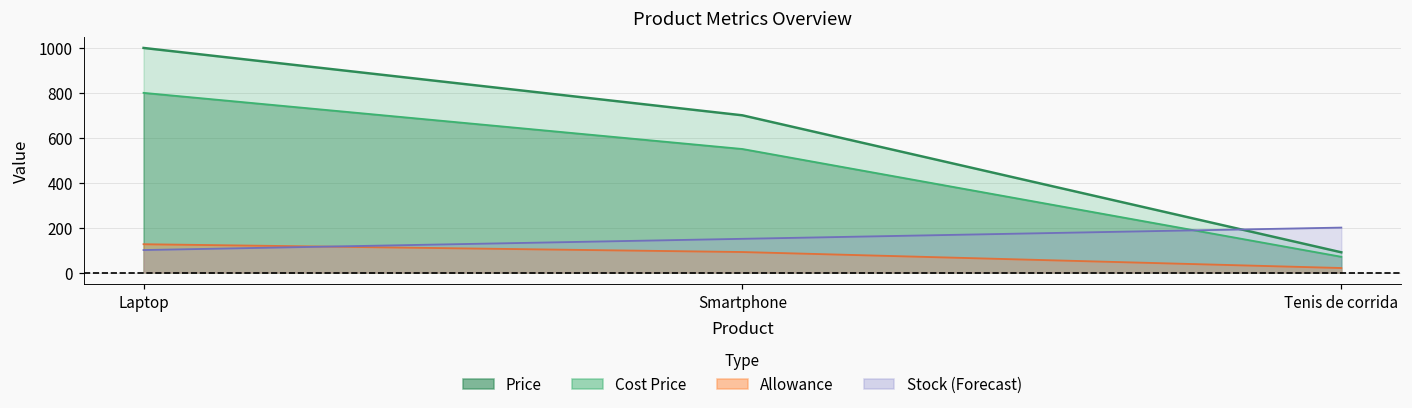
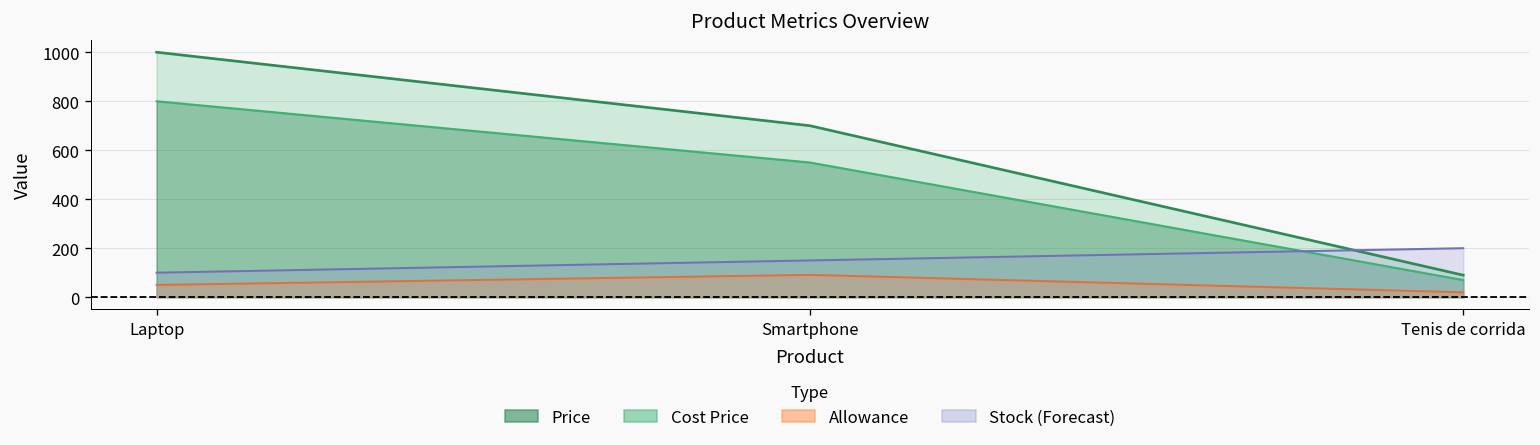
Allowance, Laptop: 130 -> 50
